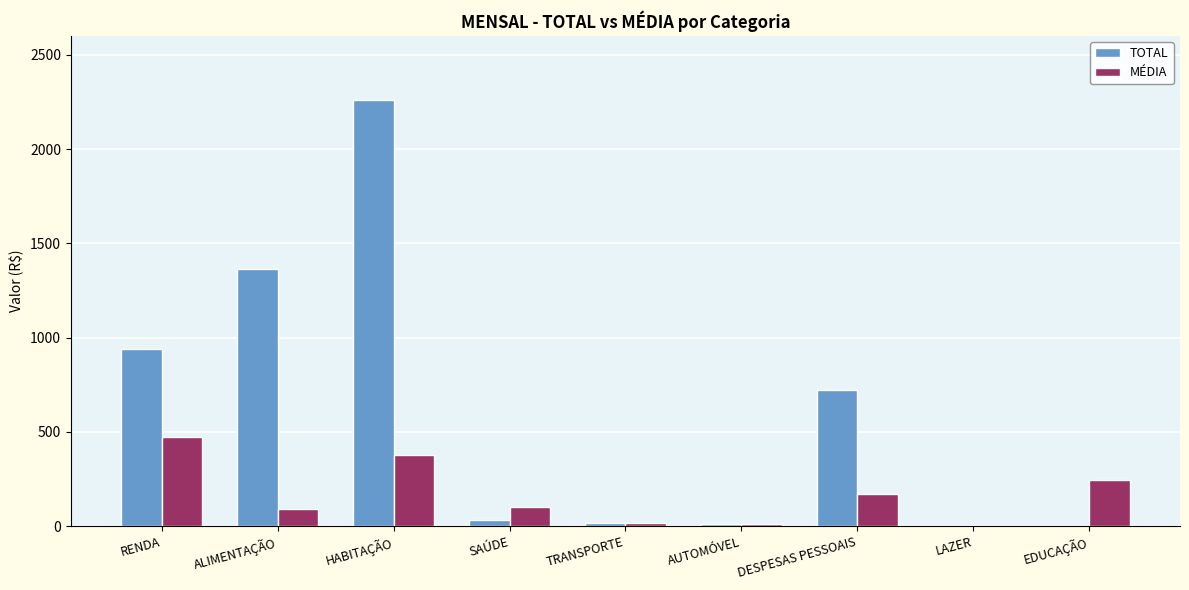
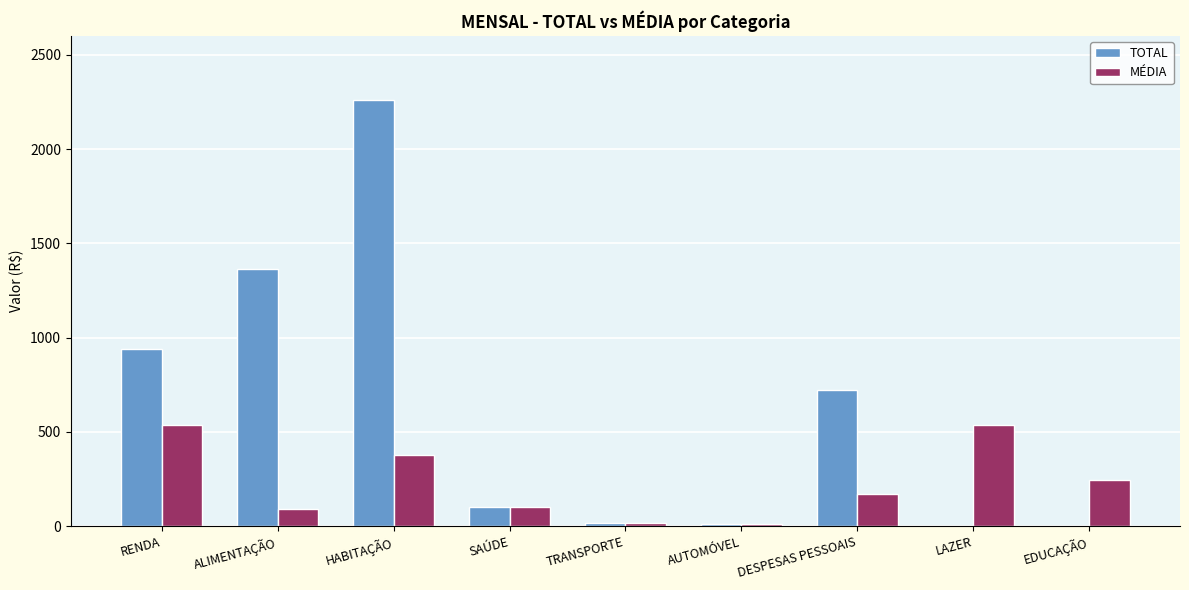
MÉDIA, RENDA: 470 -> 540
TOTAL, SAÚDE: 30 -> 100
MÉDIA, LAZER: 0 -> 530
